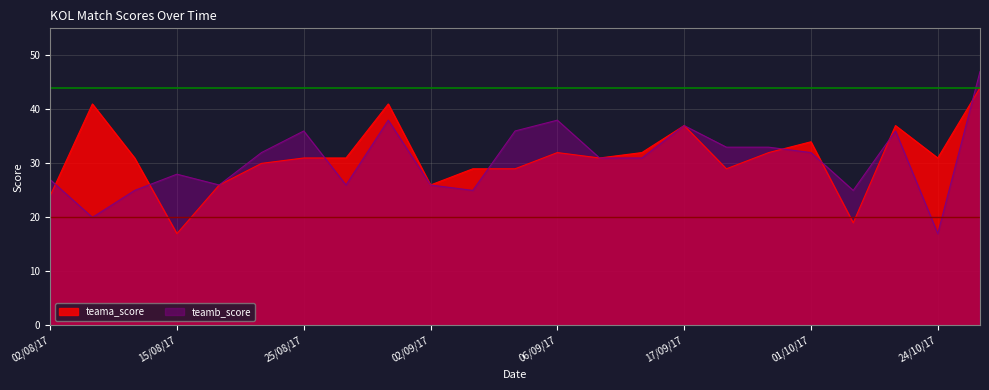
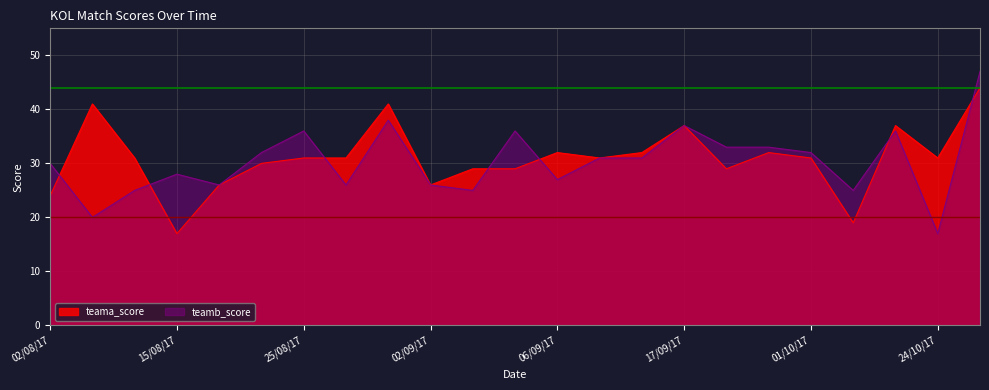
teamb_score, 02/08/17: 27 -> 30
teamb_score, 06/09/17: 38 -> 27
teama_score, 01/10/17: 34 -> 31
